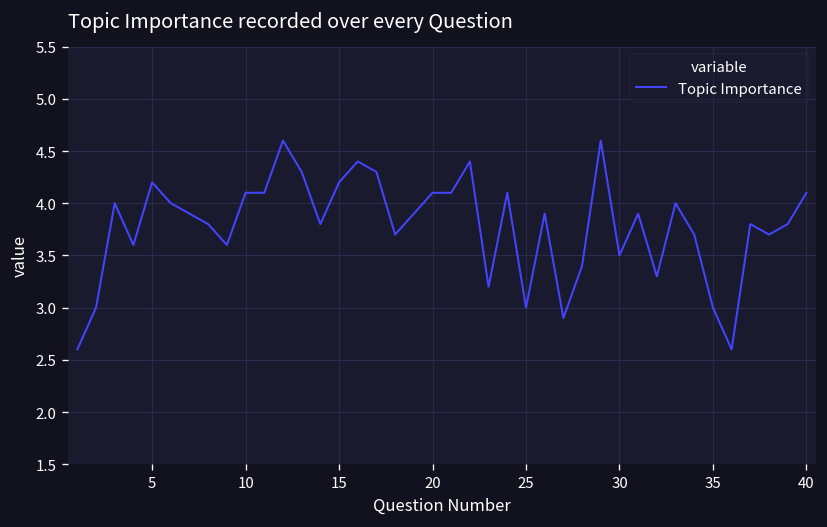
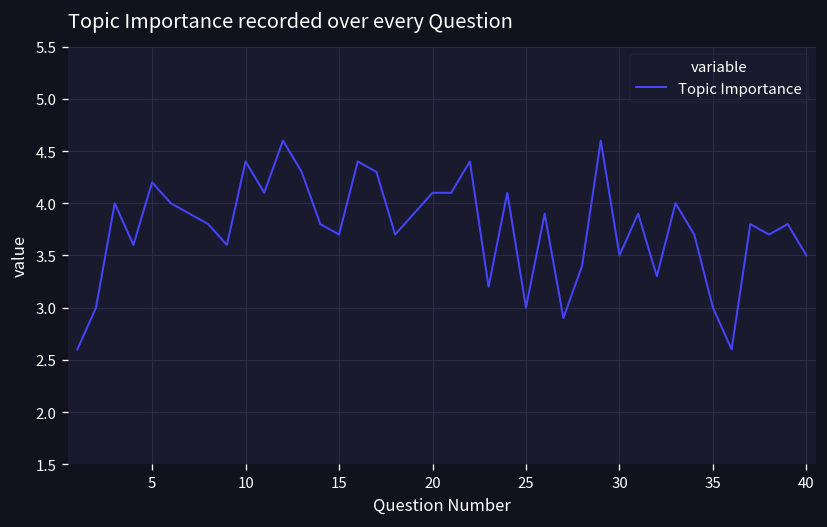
10: 4.1 -> 4.4
15: 4.2 -> 3.7
40: 4.1 -> 3.5
